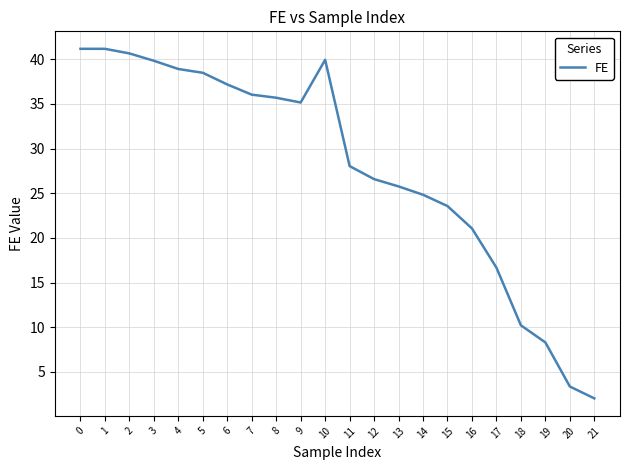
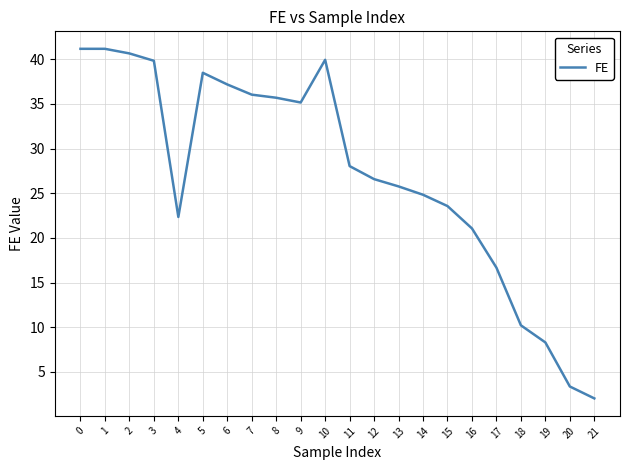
4: 39 -> 22
